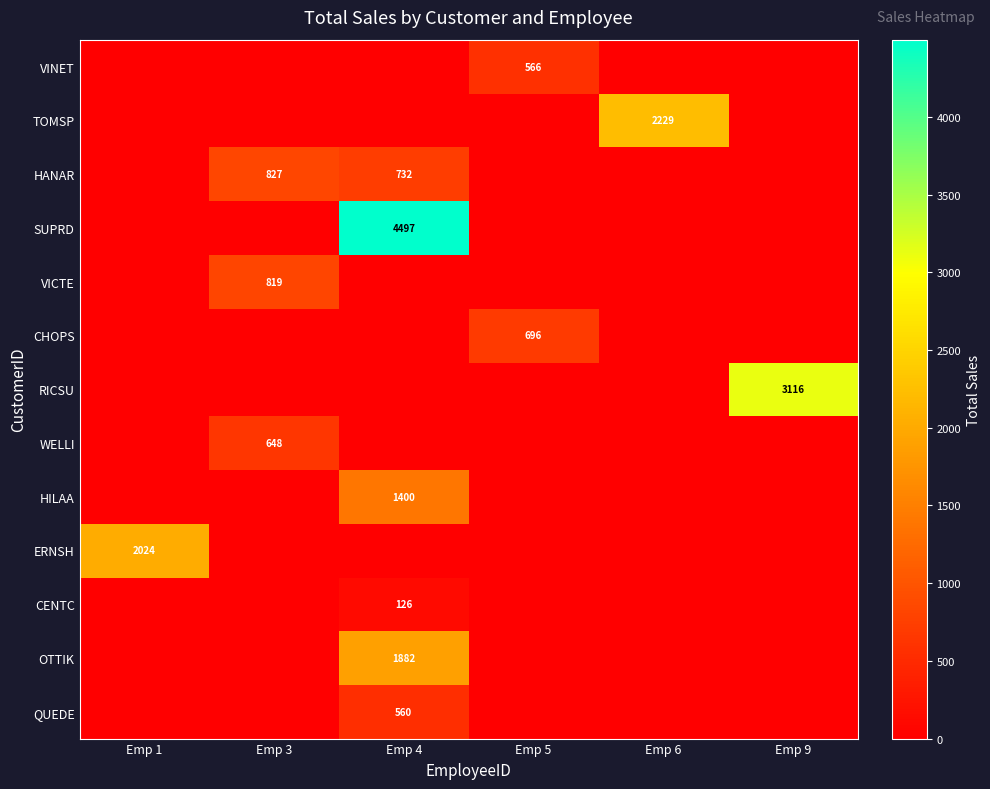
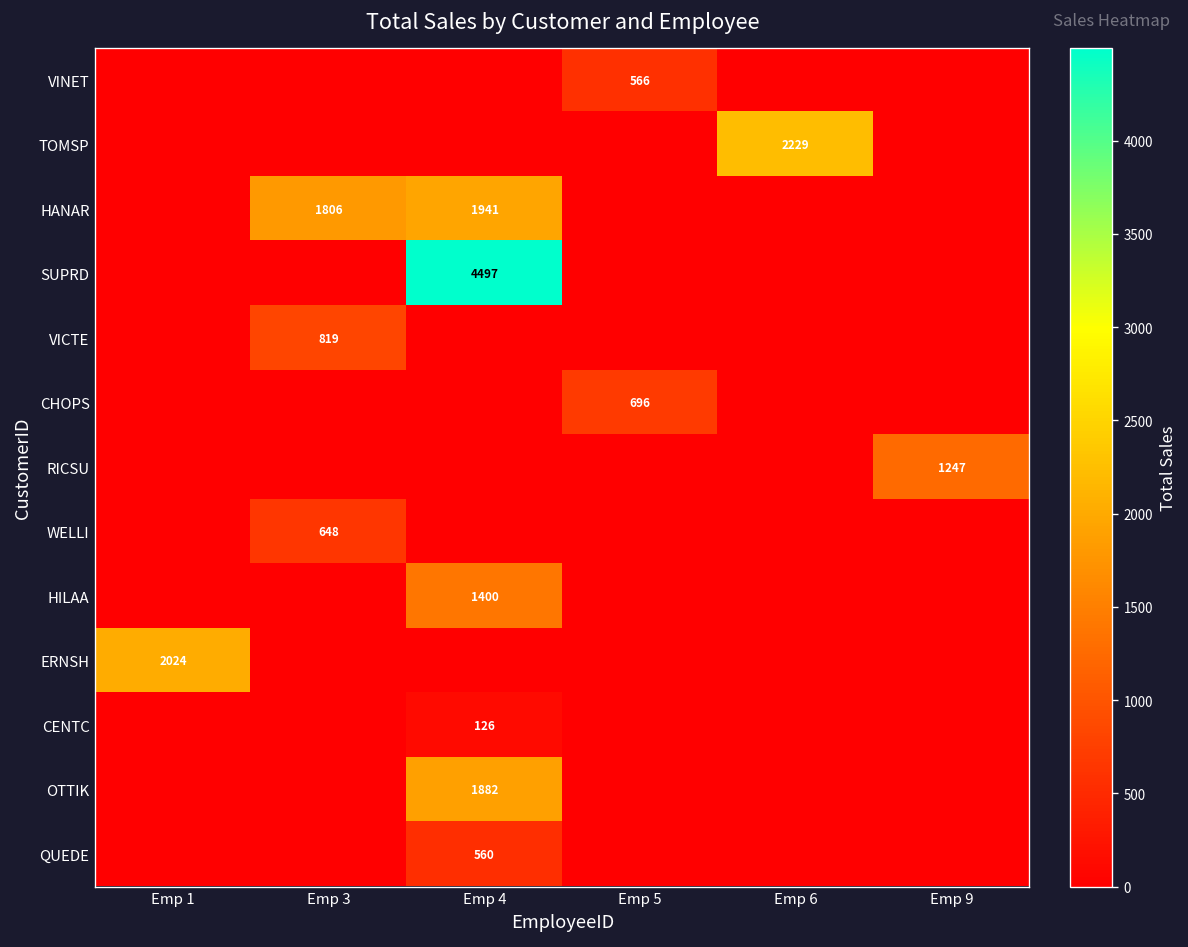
HANAR, Emp 3: 827 -> 1806
HANAR, Emp 4: 732 -> 1941
RICSU, Emp 9: 3116 -> 1247
